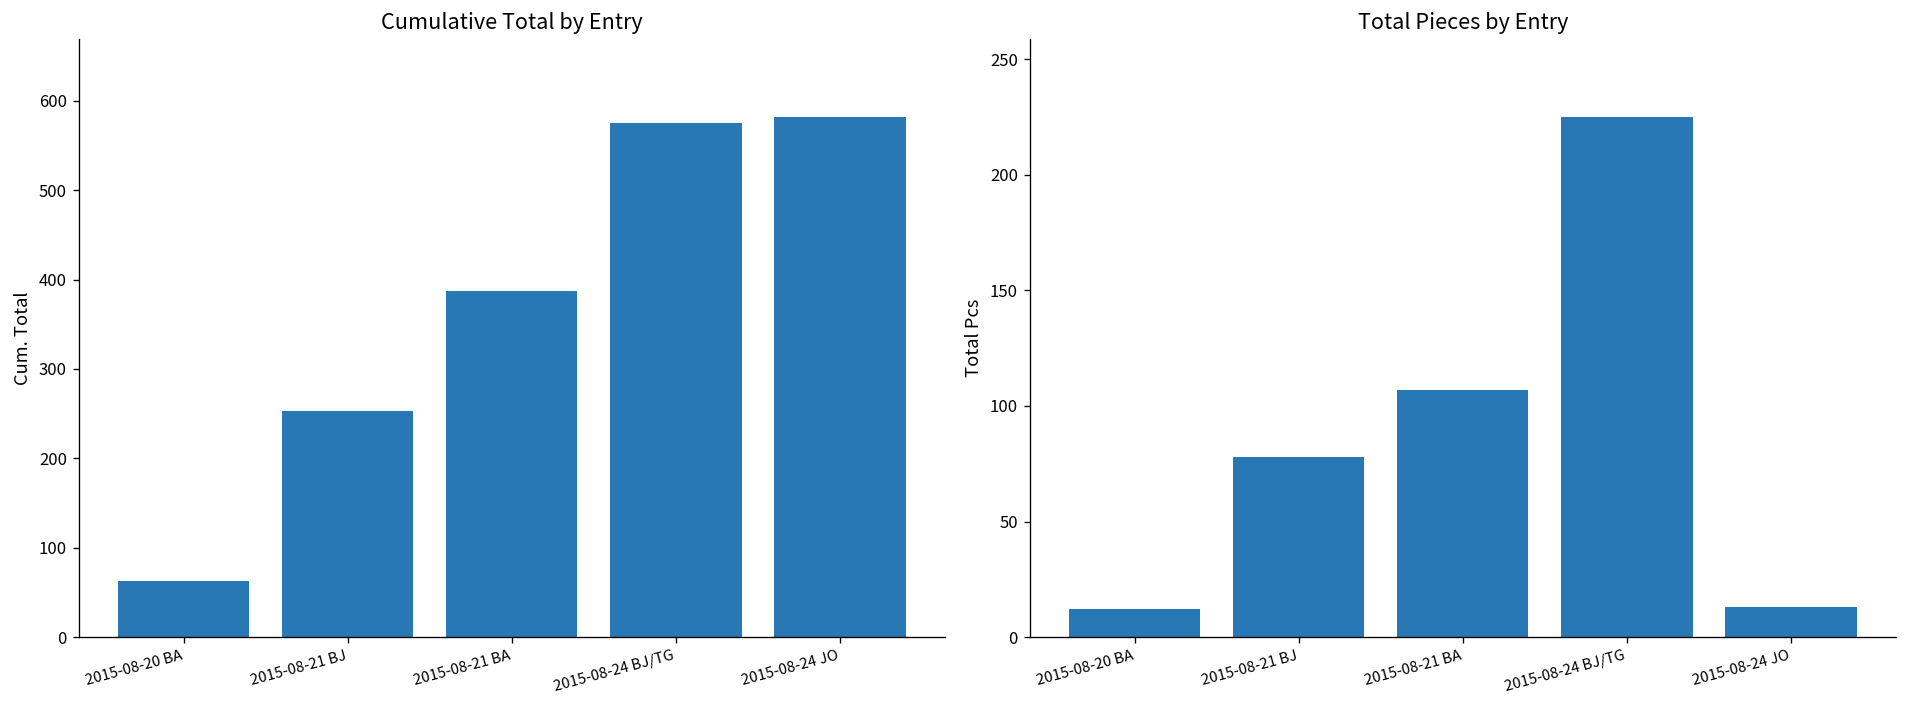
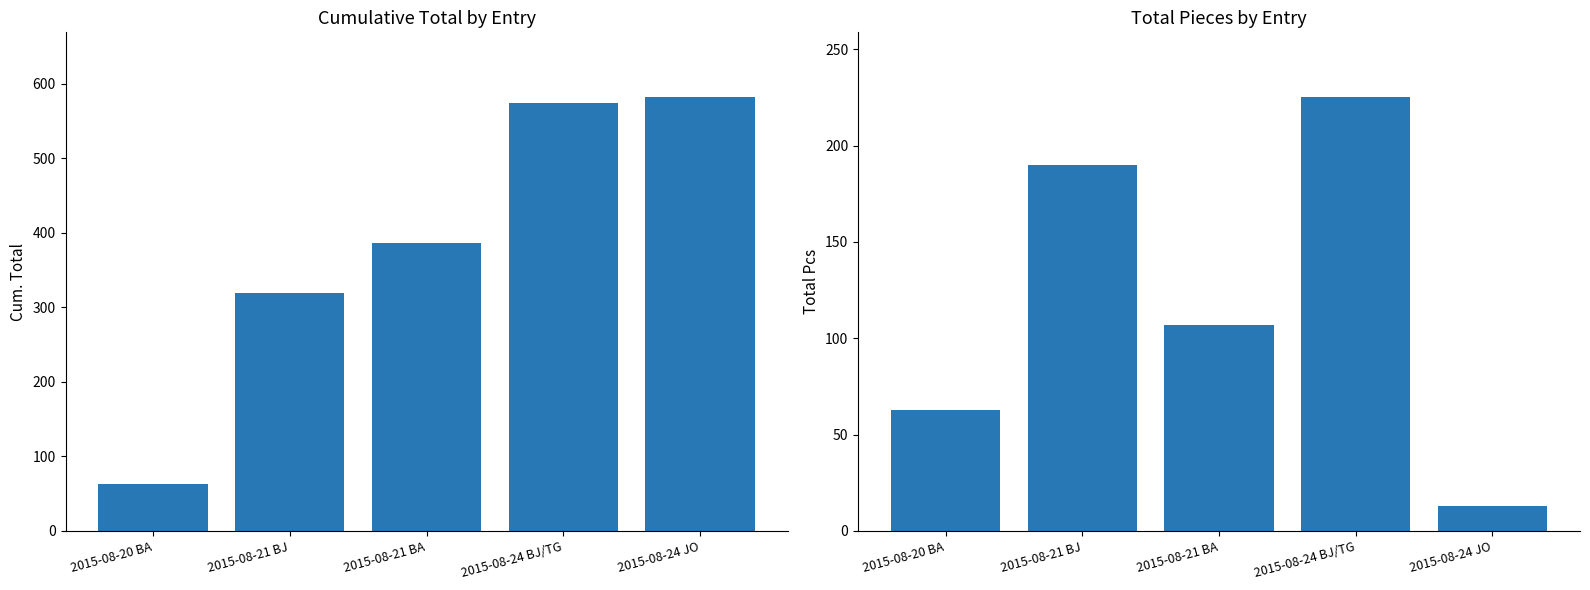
Cumulative Total by Entry, 2015-08-21 BJ: 250 -> 320
Total Pieces by Entry, 2015-08-20 BA: 12 -> 63
Total Pieces by Entry, 2015-08-21 BJ: 78 -> 190
